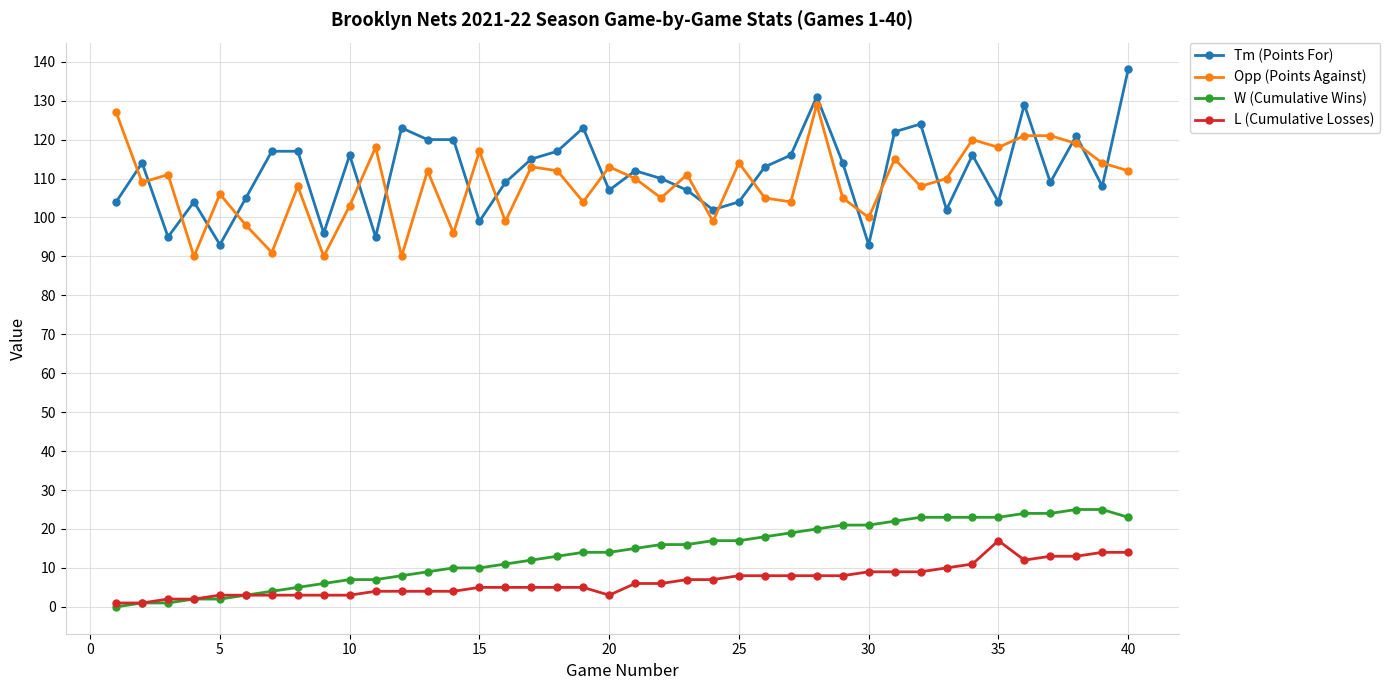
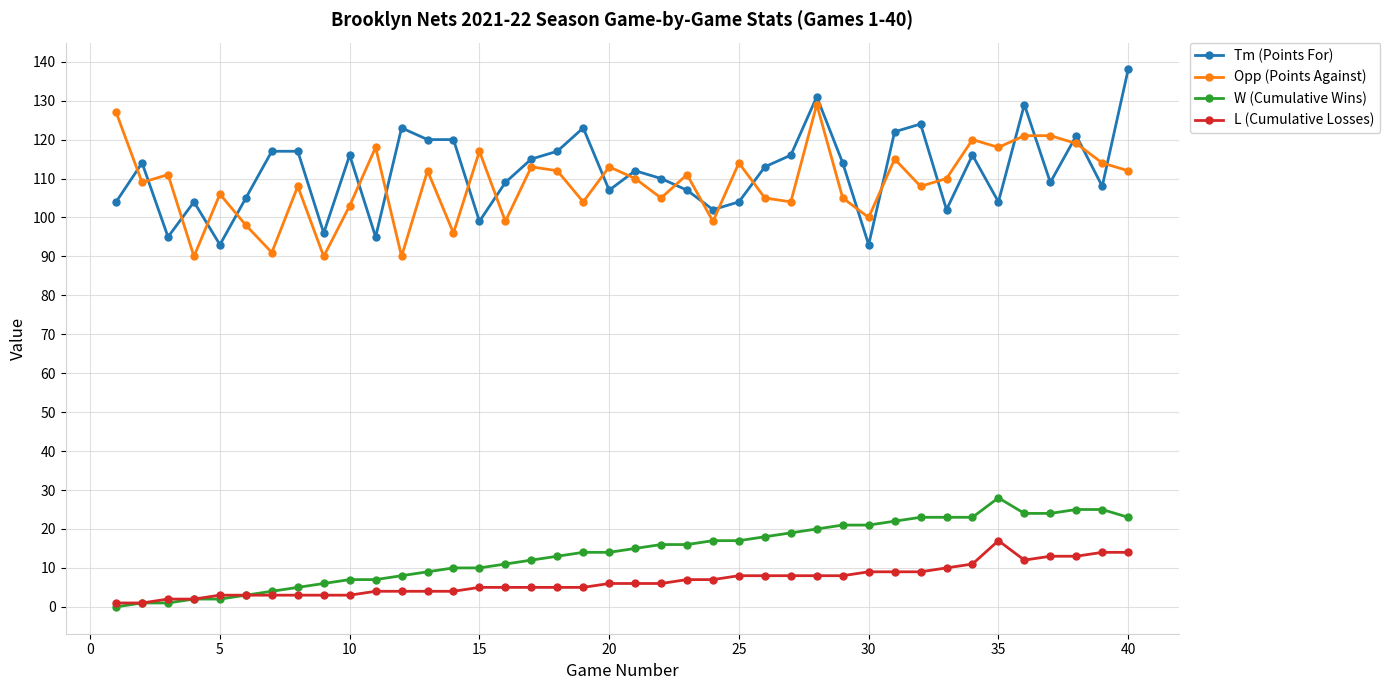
L (Cumulative Losses), 20: 3 -> 6
W (Cumulative Wins), 35: 23 -> 28
